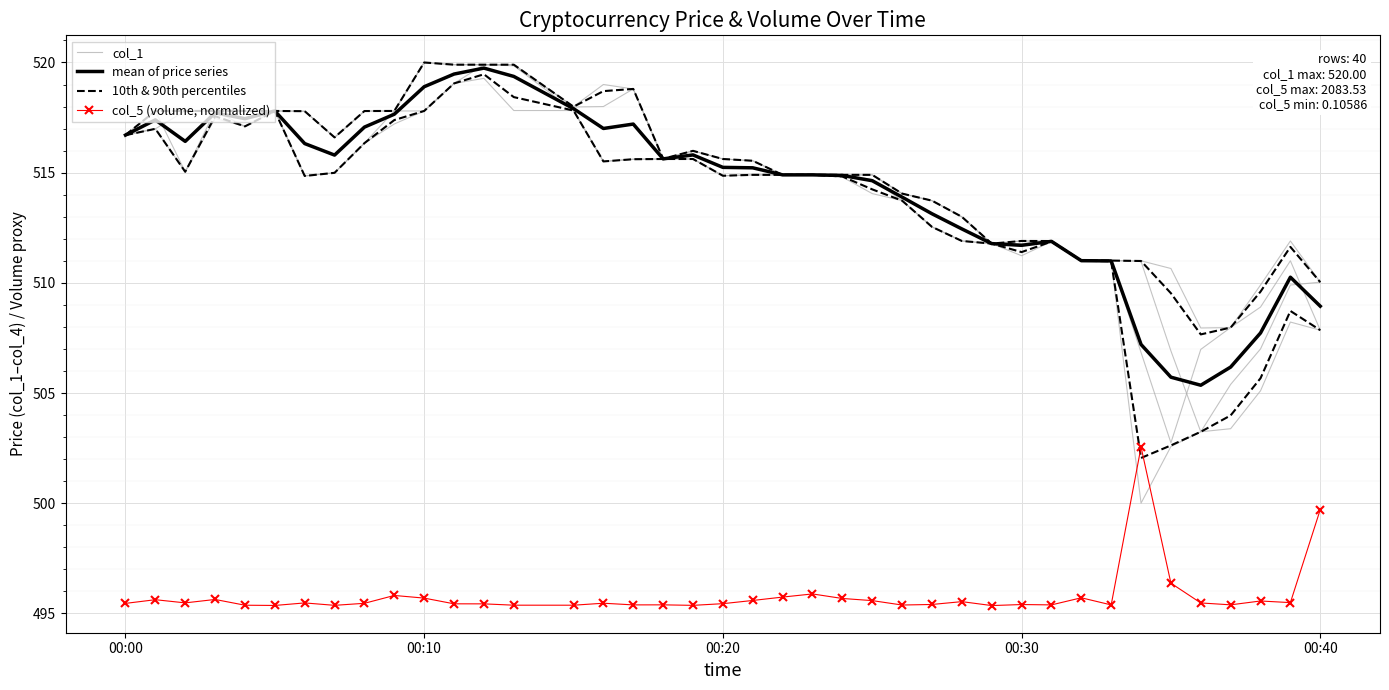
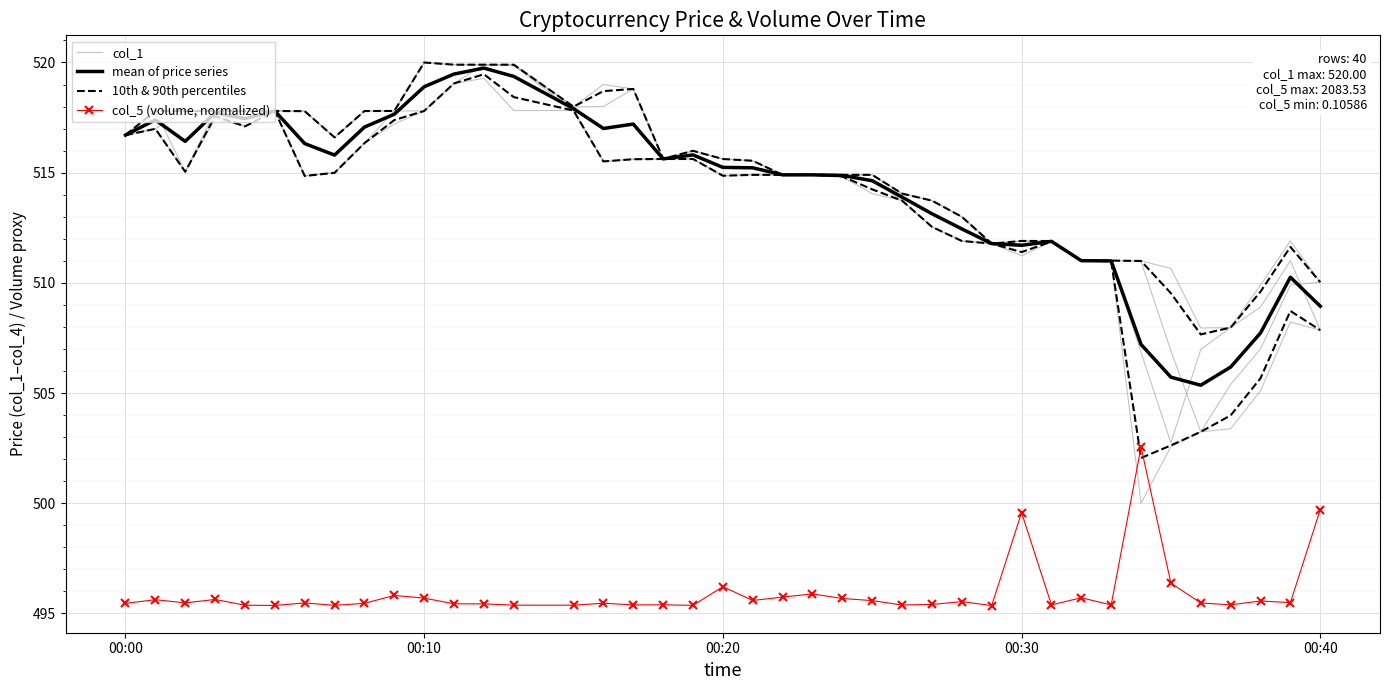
col_5 (volume, normalized), 00:20: 495.4 -> 496.2
col_5 (volume, normalized), 00:30: 495.4 -> 499.6
